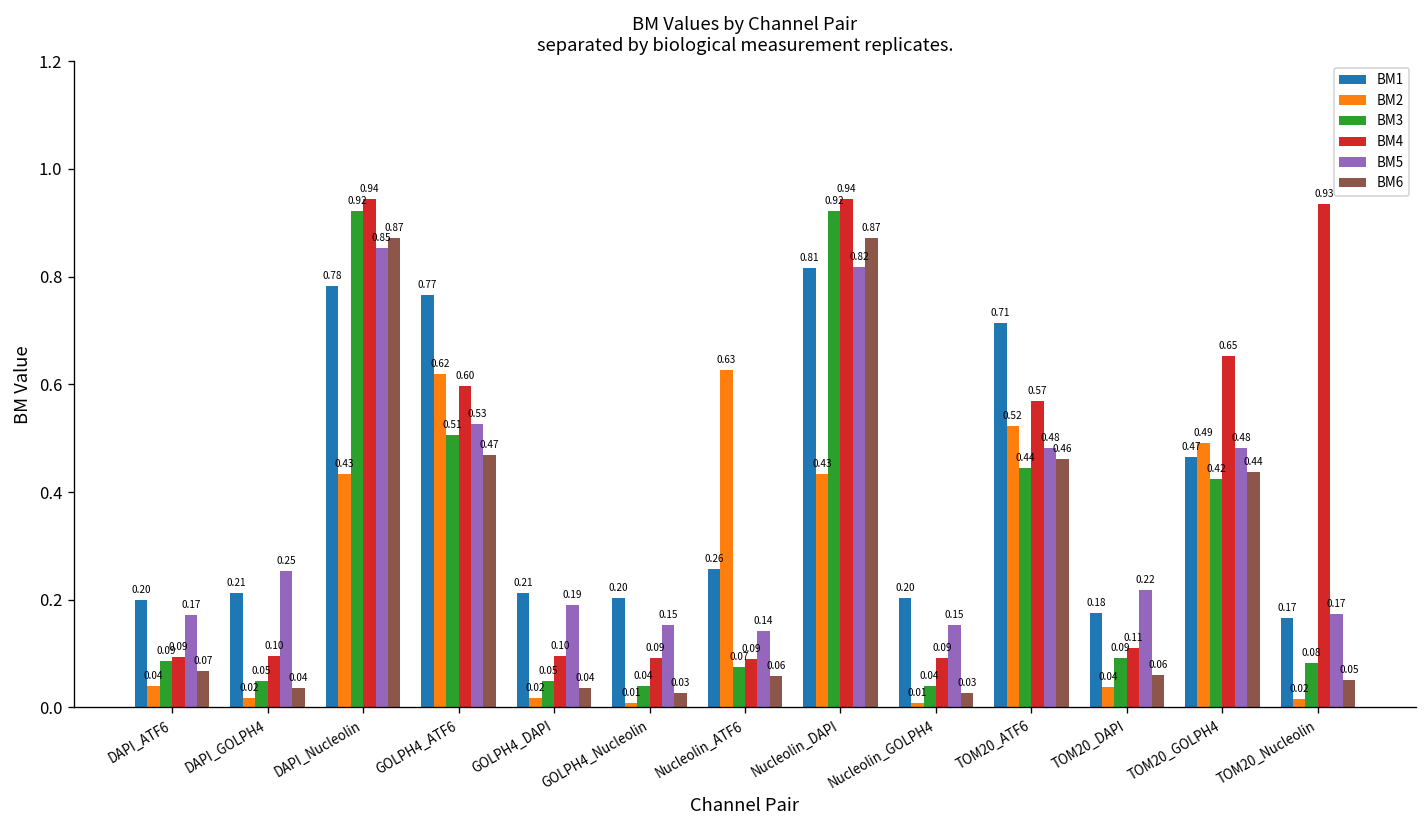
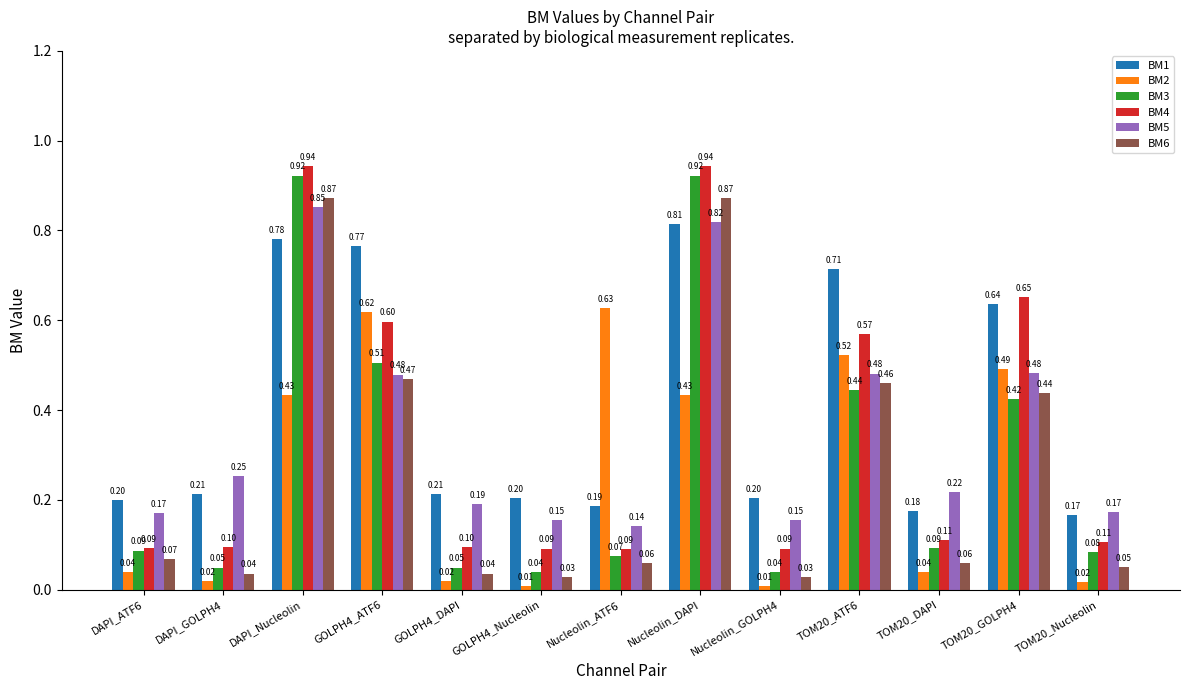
BM5, GOLPH4_ATF6: 0.53 -> 0.48
BM1, Nucleolin_ATF6: 0.26 -> 0.19
BM1, TOM20_GOLPH4: 0.47 -> 0.64
BM4, TOM20_Nucleolin: 0.93 -> 0.11
